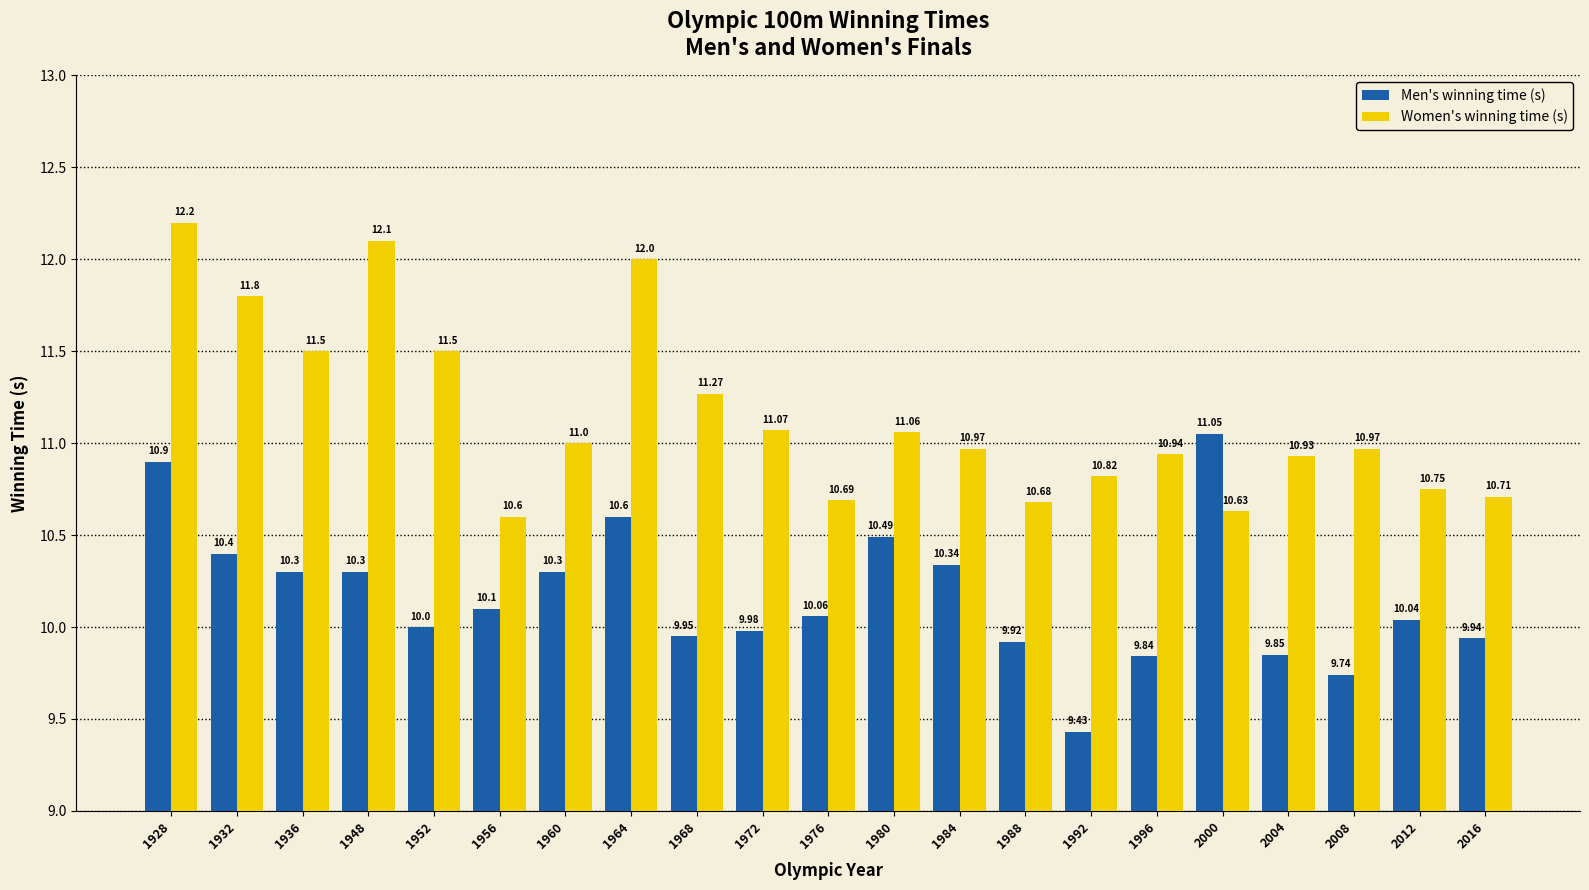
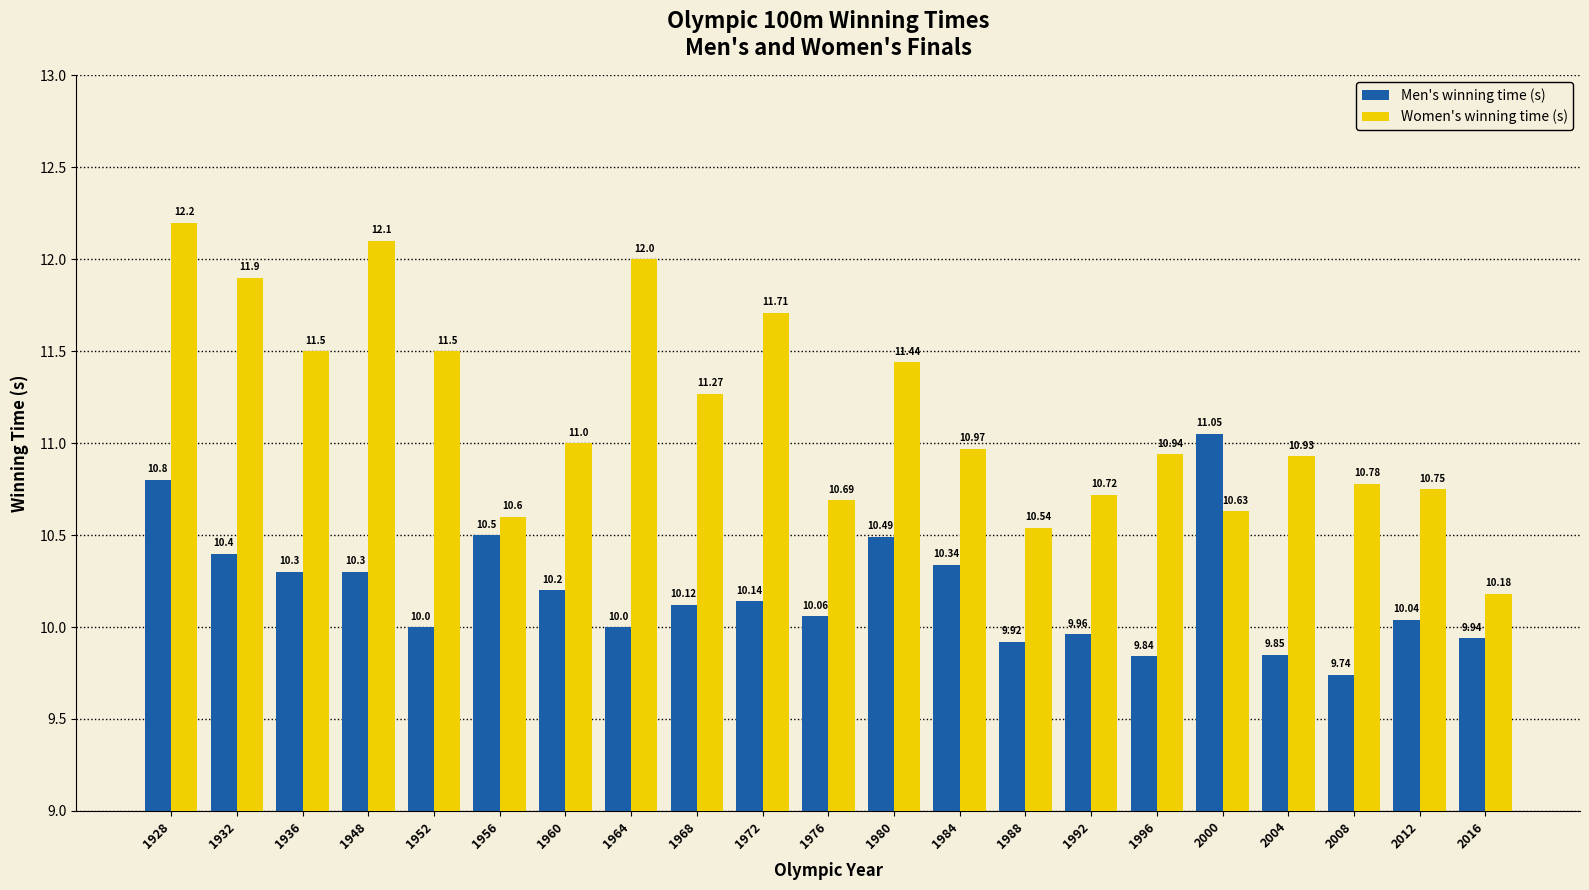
Men's winning time (s), 1928: 10.9 -> 10.8
Women's winning time (s), 1932: 11.8 -> 11.9
Men's winning time (s), 1956: 10.1 -> 10.5
Men's winning time (s), 1960: 10.3 -> 10.2
Men's winning time (s), 1964: 10.6 -> 10.0
Men's winning time (s), 1968: 9.95 -> 10.12
Men's winning time (s), 1972: 9.98 -> 10.14
Women's winning time (s), 1972: 11.07 -> 11.71
Women's winning time (s), 1980: 11.06 -> 11.44
Women's winning time (s), 1988: 10.68 -> 10.54
Men's winning time (s), 1992: 9.43 -> 9.96
Women's winning time (s), 1992: 10.82 -> 10.72
Women's winning time (s), 2008: 10.97 -> 10.78
Women's winning time (s), 2016: 10.71 -> 10.18
